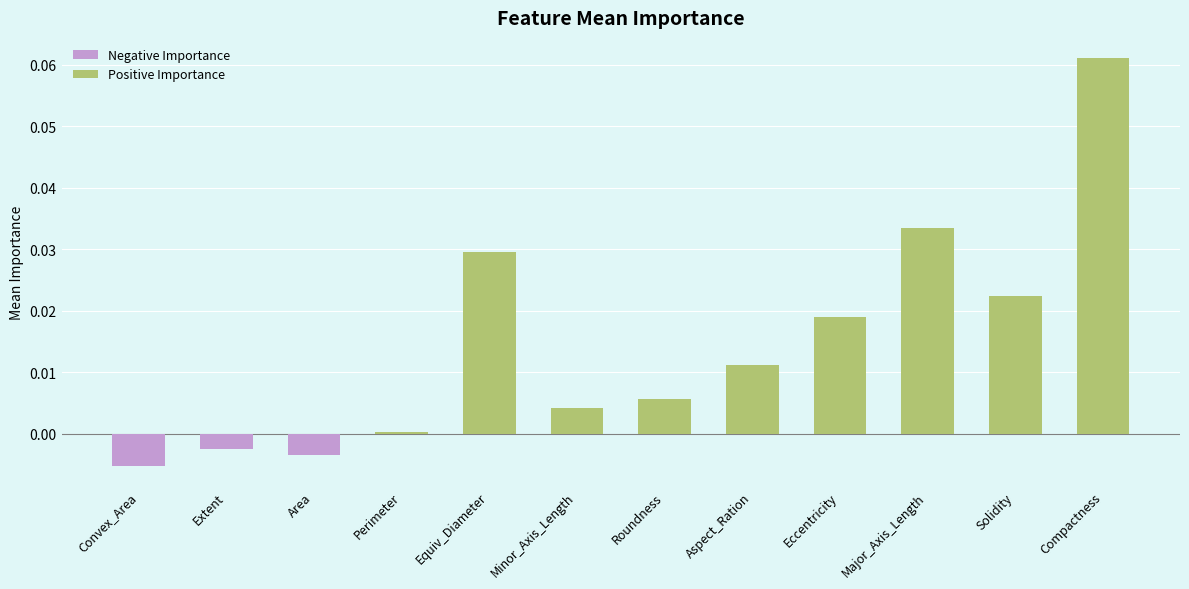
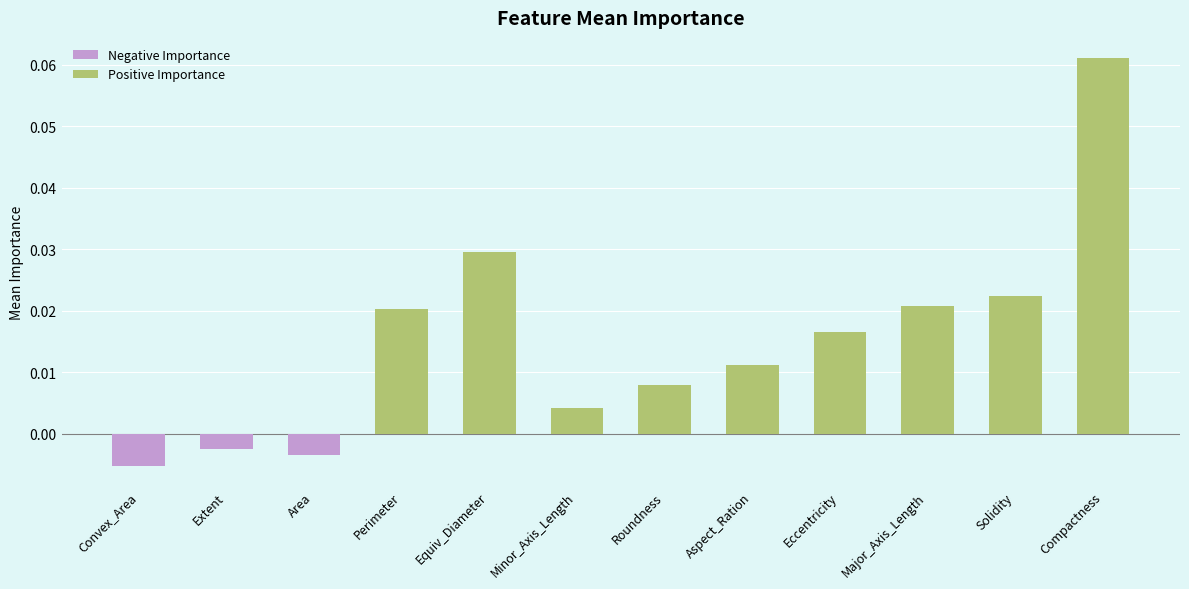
Perimeter: 0.000 -> 0.020
Roundness: 0.006 -> 0.008
Eccentricity: 0.019 -> 0.016
Major_Axis_Length: 0.033 -> 0.021
